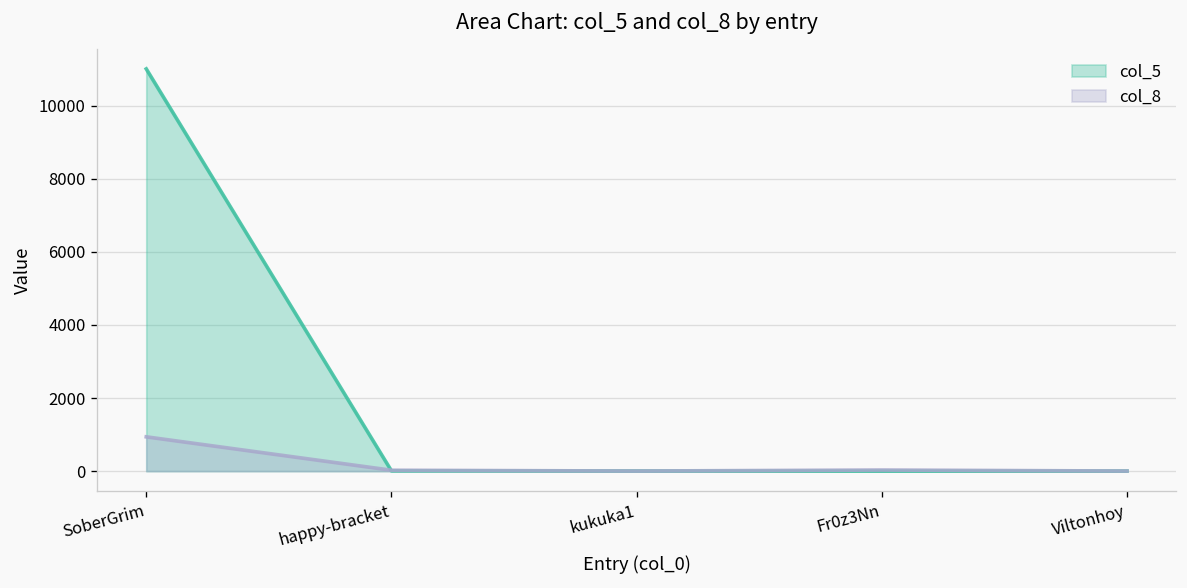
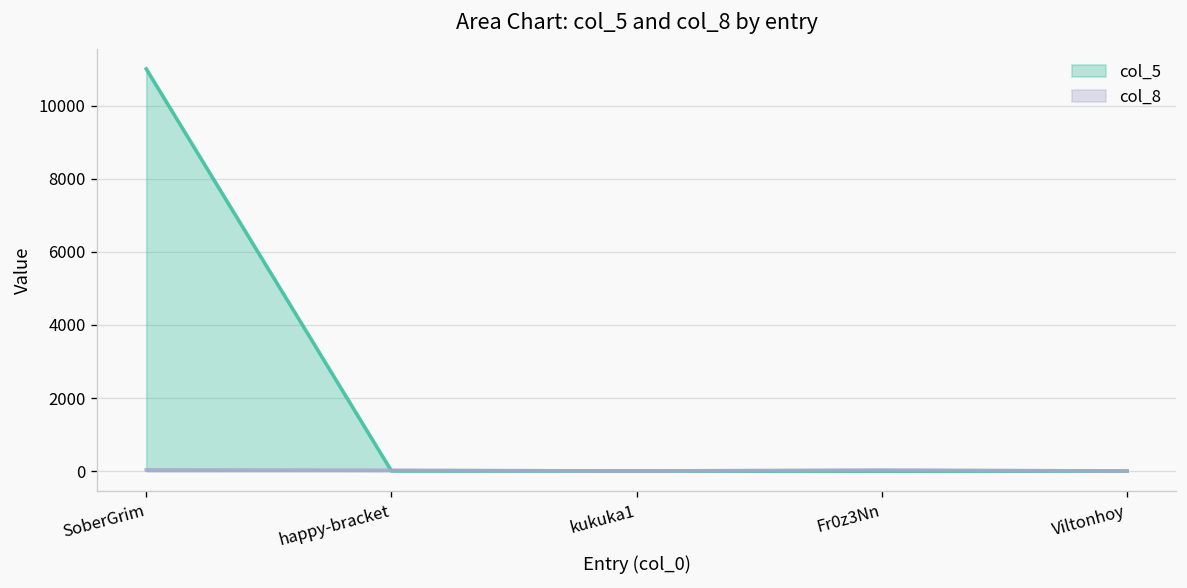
col_8, SoberGrim: 900 -> 0
